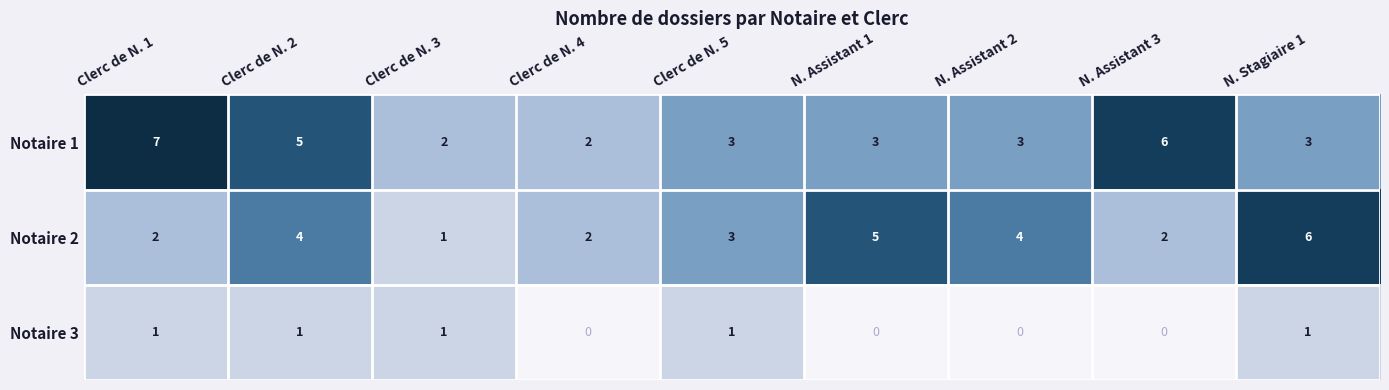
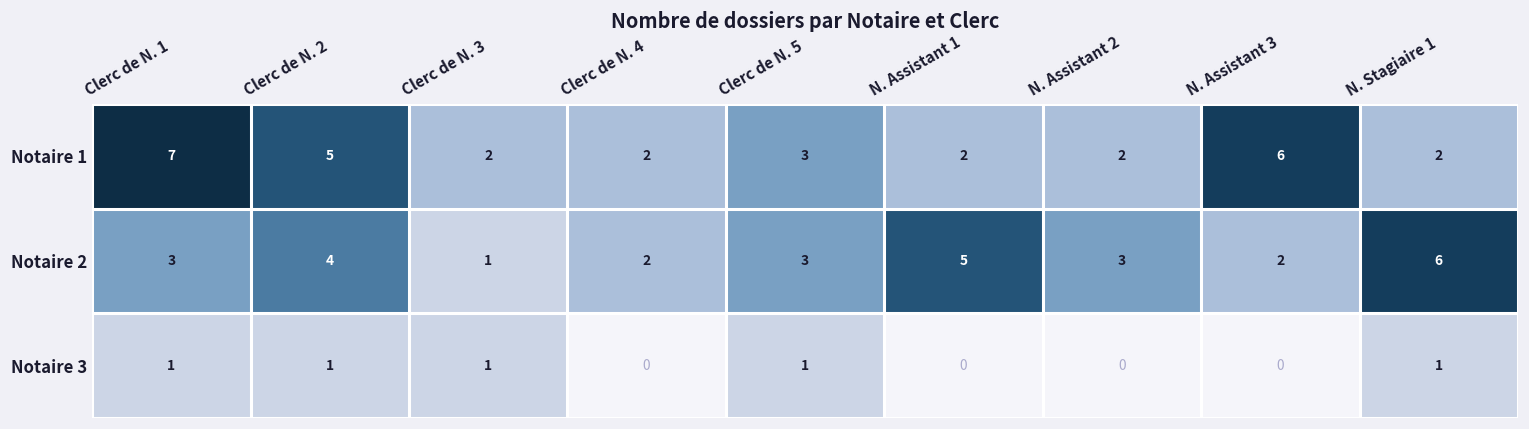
Notaire 1, N. Assistant 1: 3 -> 2
Notaire 1, N. Assistant 2: 3 -> 2
Notaire 1, N. Stagiaire 1: 3 -> 2
Notaire 2, Clerc de N. 1: 2 -> 3
Notaire 2, N. Assistant 2: 4 -> 3
